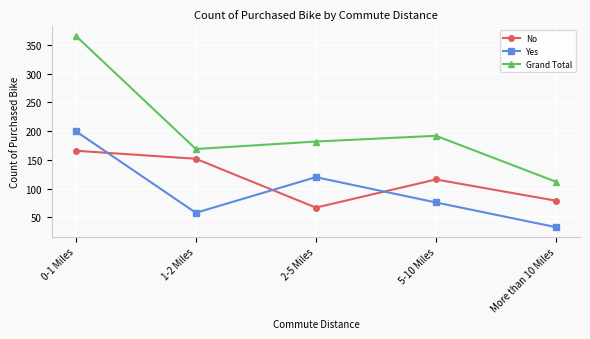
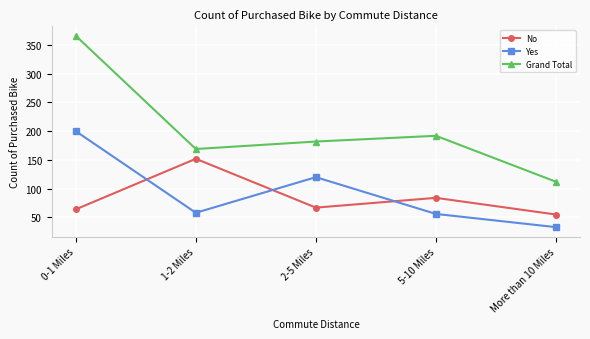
No, 0-1 Miles: 170 -> 60
No, 5-10 Miles: 120 -> 80
Yes, 5-10 Miles: 80 -> 60
No, More than 10 Miles: 80 -> 60
